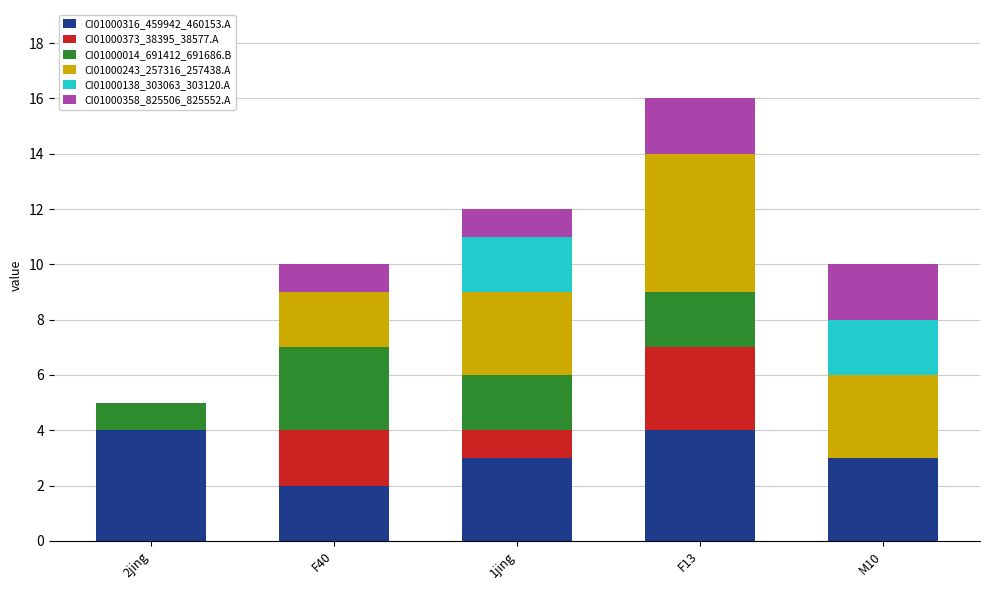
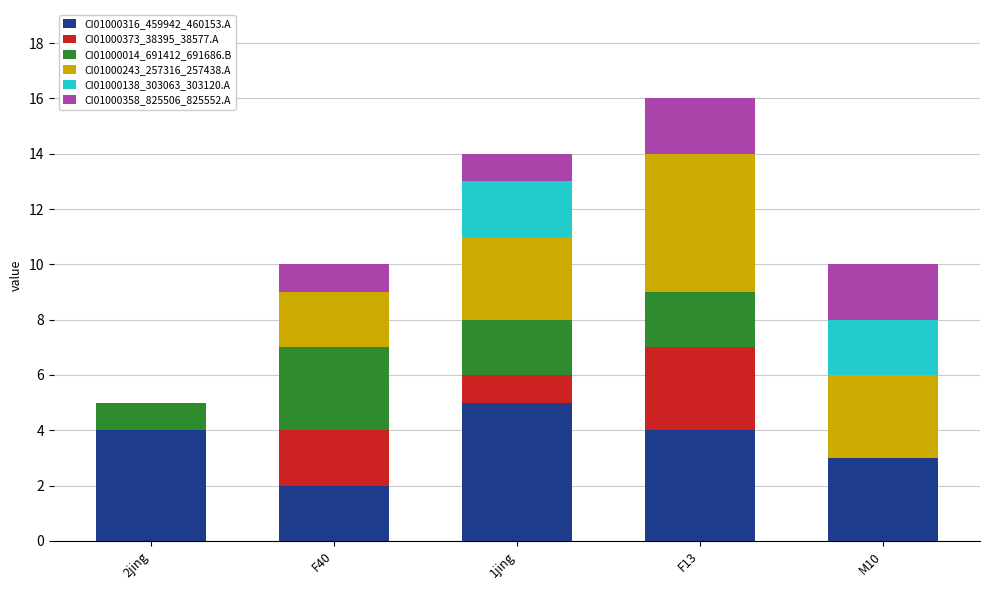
CI01000316_459942_460153.A, 1jing: 3 -> 5
